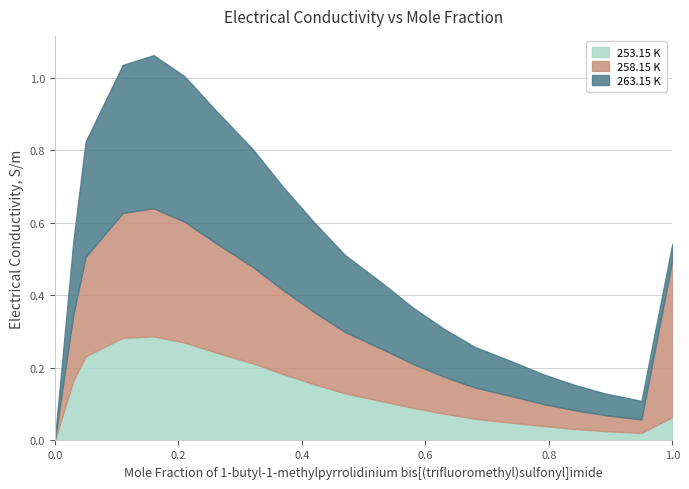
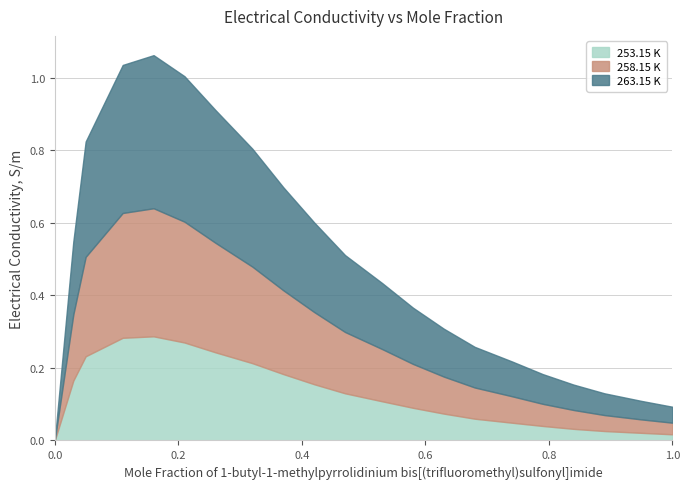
253.15 K, 1.0: 0.06 -> 0.02
258.15 K, 1.0: 0.43 -> 0.03
